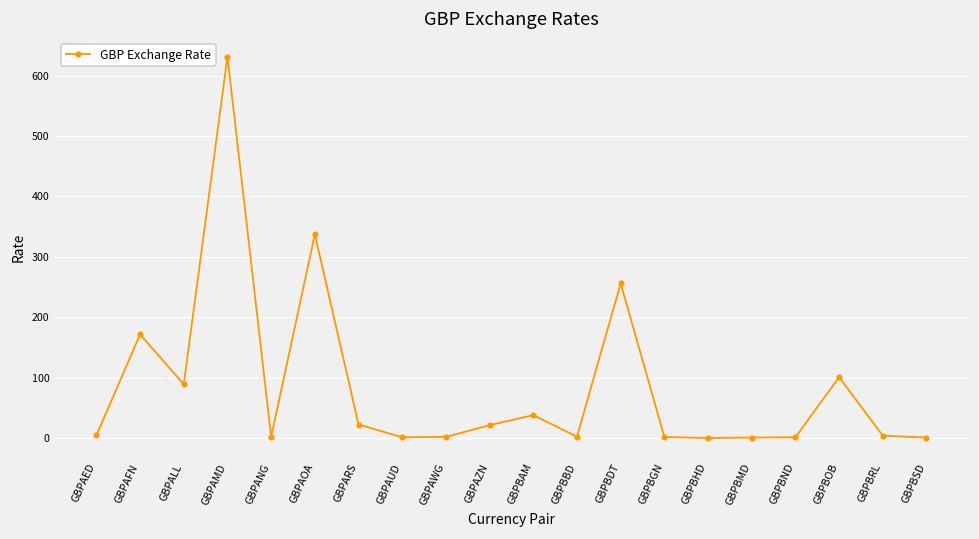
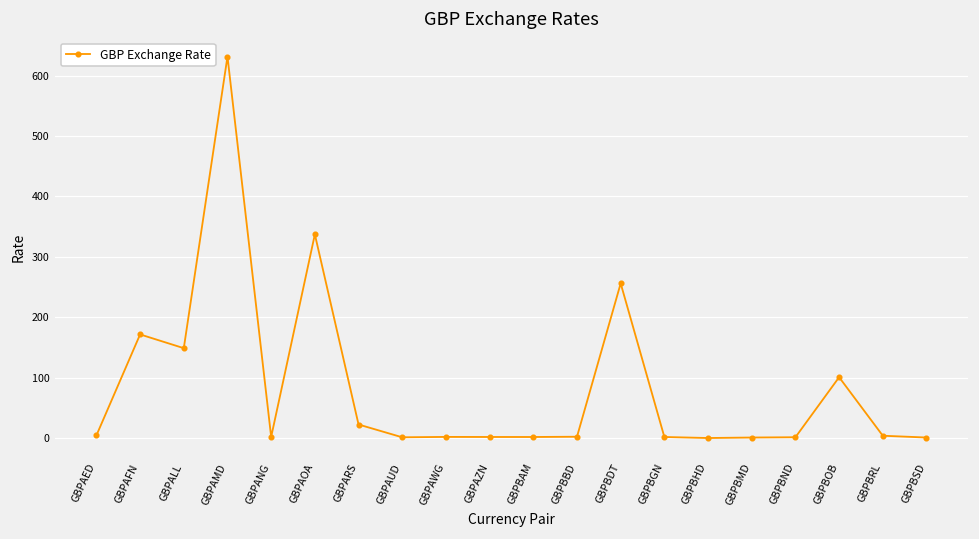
GBPALL: 90 -> 150
GBPAZN: 20 -> 0
GBPBAM: 40 -> 0
